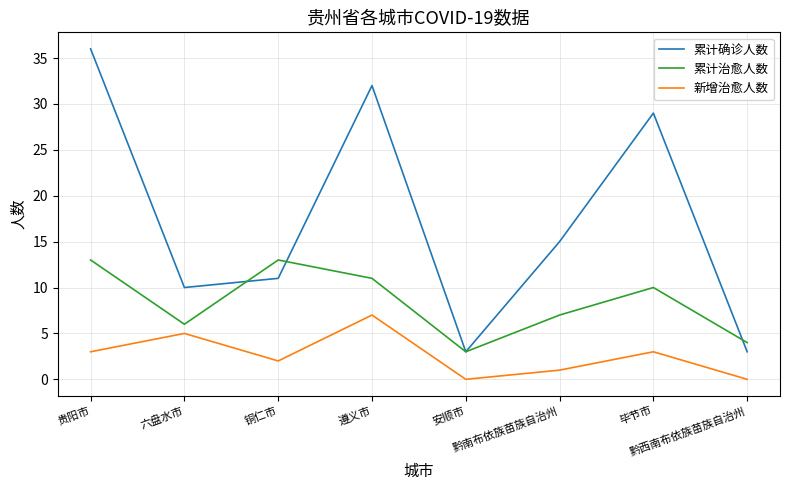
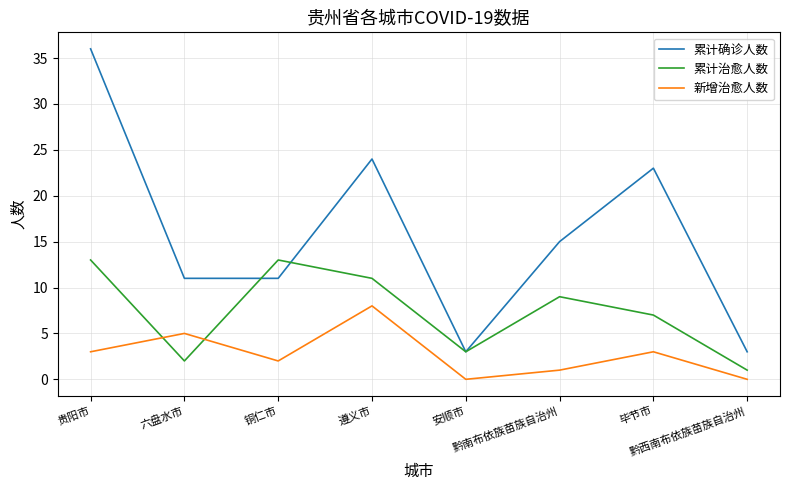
累计确诊人数, 六盘水市: 10 -> 11
累计治愈人数, 六盘水市: 6 -> 2
累计确诊人数, 遵义市: 32 -> 24
新增治愈人数, 遵义市: 7 -> 8
累计治愈人数, 黔南布依族苗族自治州: 7 -> 9
累计确诊人数, 毕节市: 29 -> 23
累计治愈人数, 毕节市: 10 -> 7
累计治愈人数, 黔西南布依族苗族自治州: 4 -> 1
